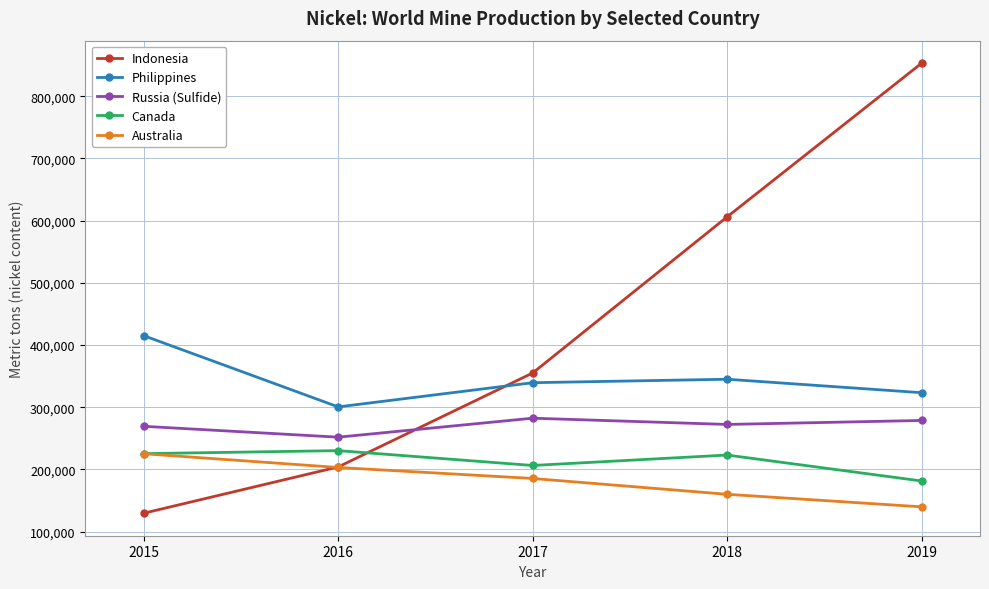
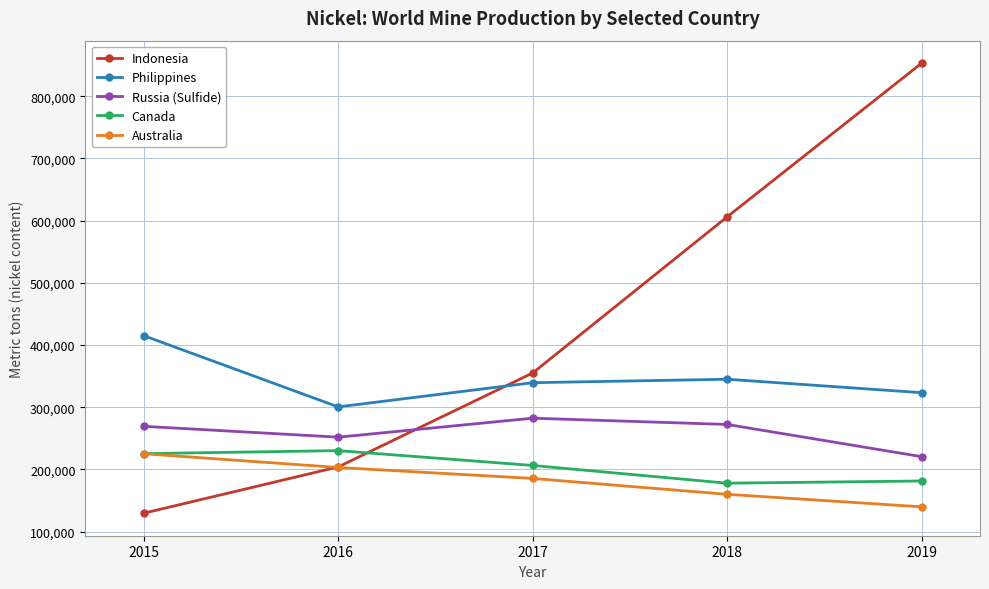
Canada, 2018: 220,000 -> 180,000
Russia (Sulfide), 2019: 280,000 -> 220,000
